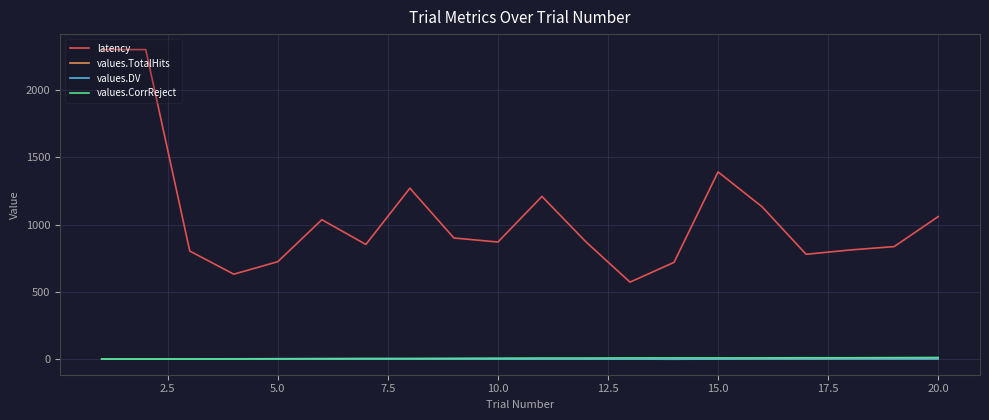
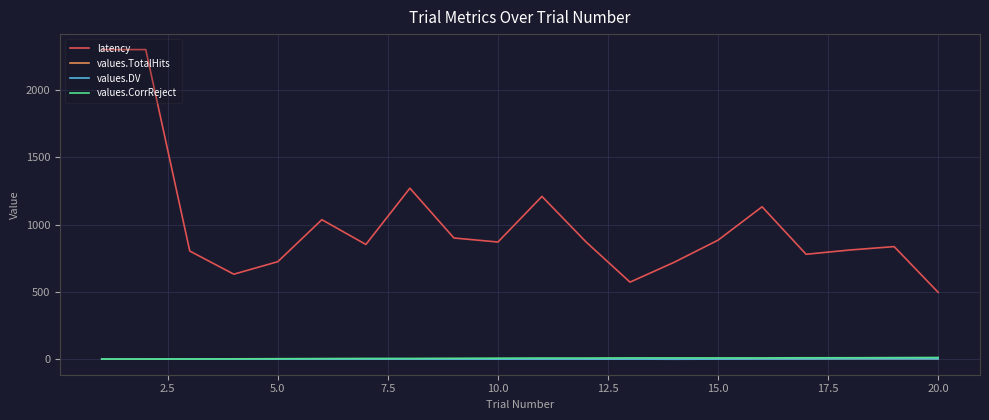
latency, 15.0: 1390 -> 880
latency, 20.0: 1060 -> 500
